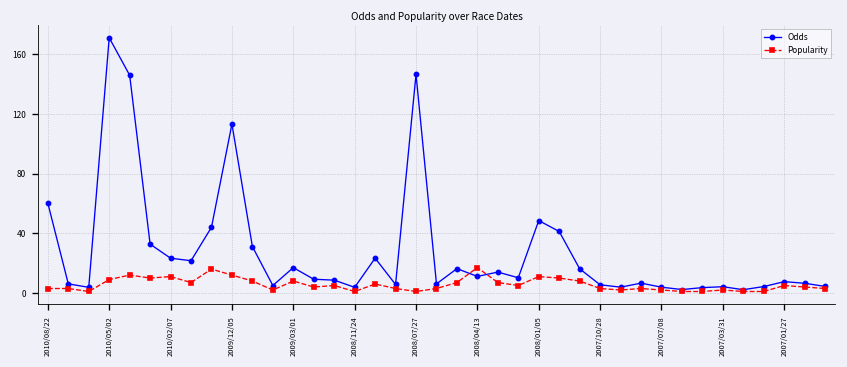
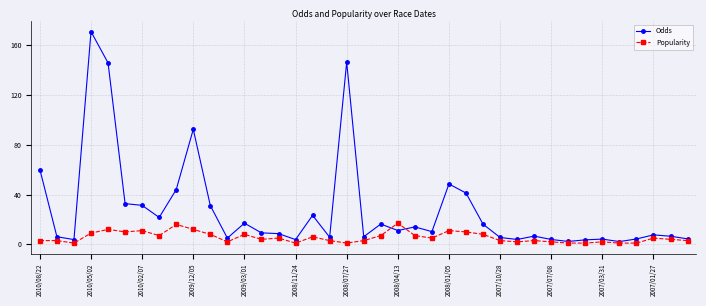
Odds, 2010/02/07: 23 -> 31
Odds, 2009/12/05: 113 -> 92
